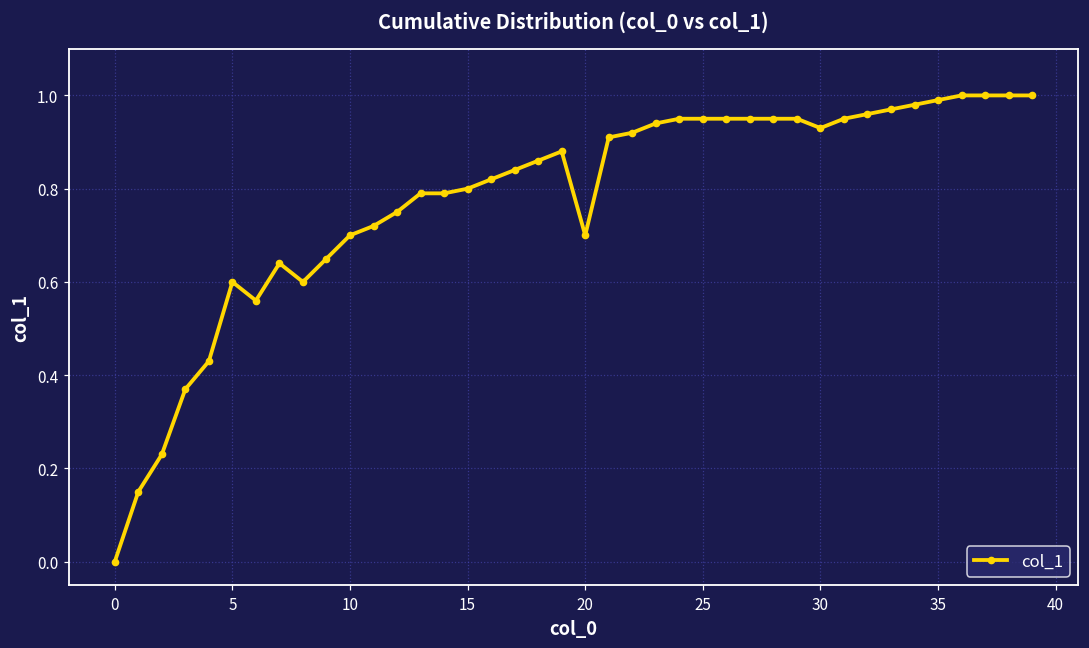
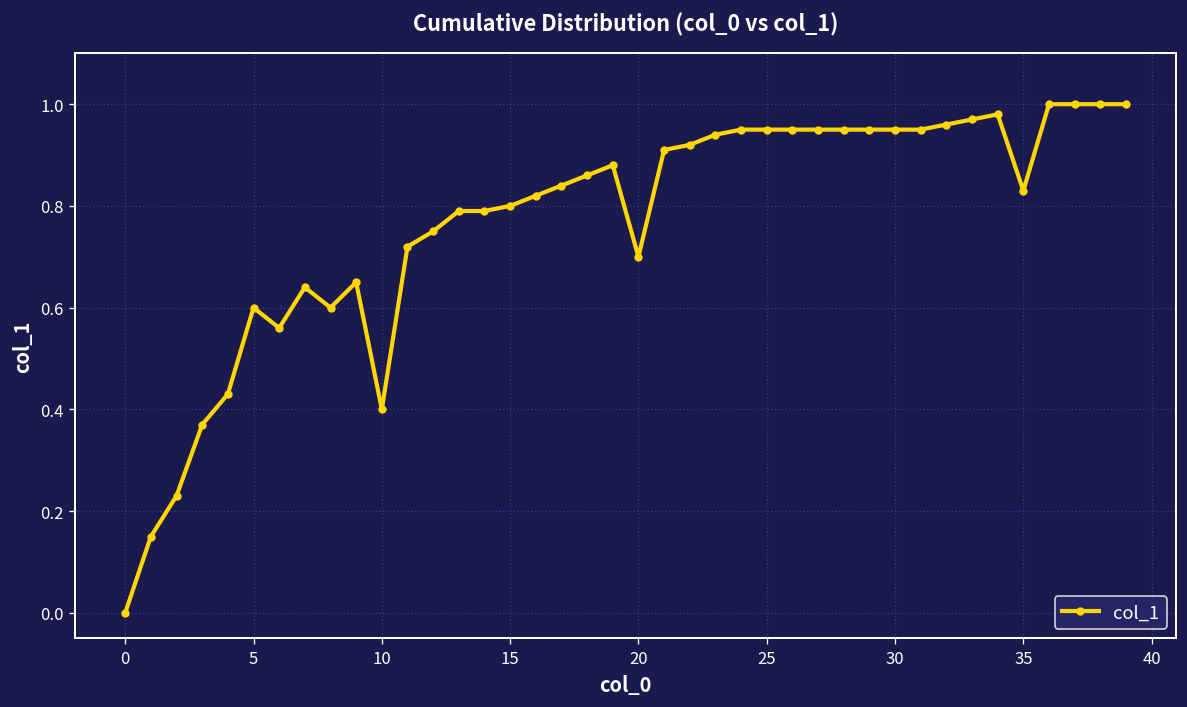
10: 0.7 -> 0.4
30: 0.93 -> 0.95
35: 0.99 -> 0.83
